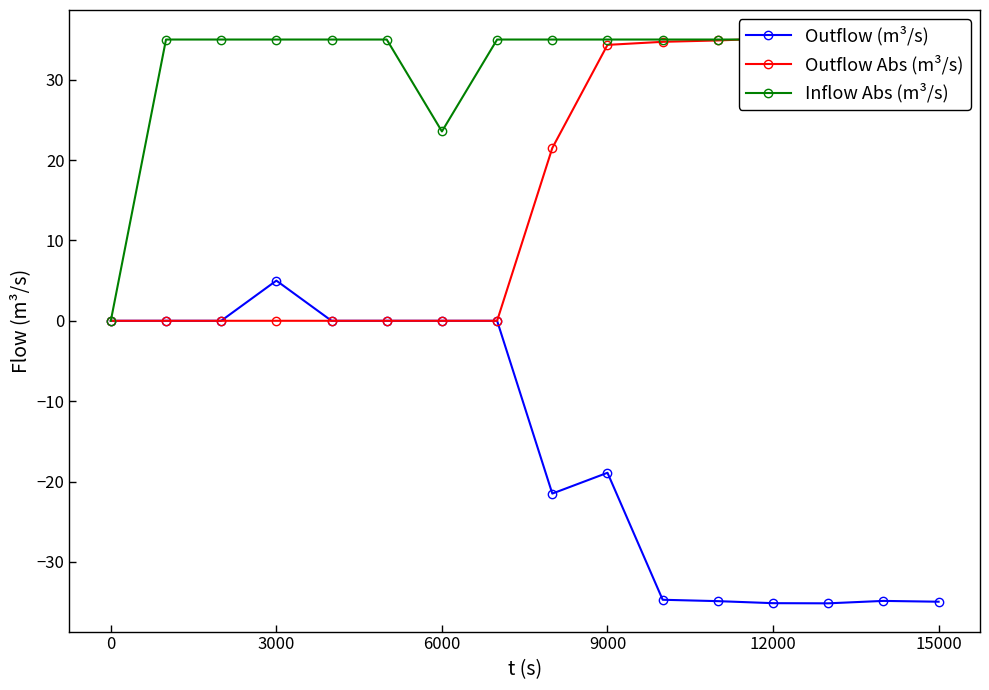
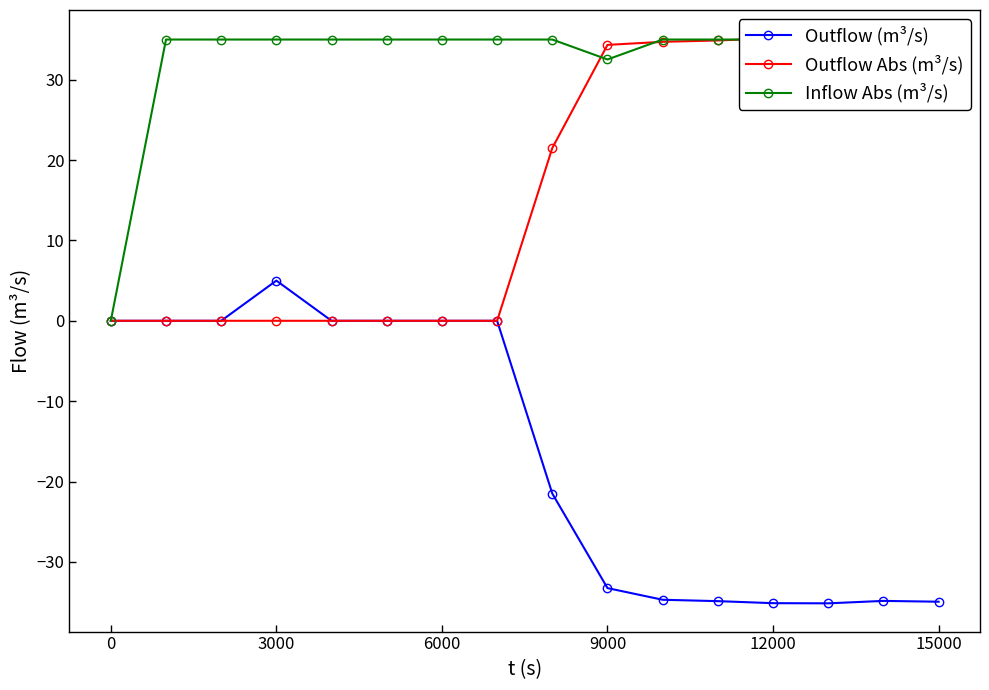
Inflow Abs (m³/s), 6000: 24 -> 35
Outflow (m³/s), 9000: -19 -> -33
Inflow Abs (m³/s), 9000: 35 -> 33
